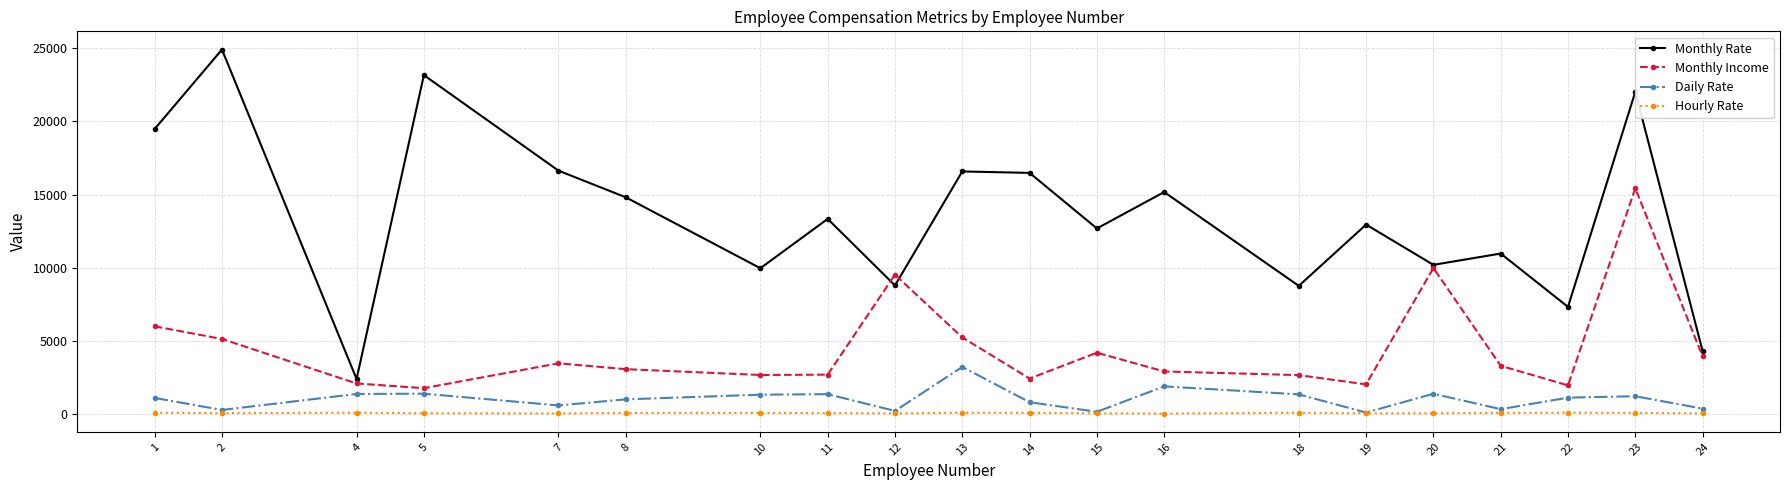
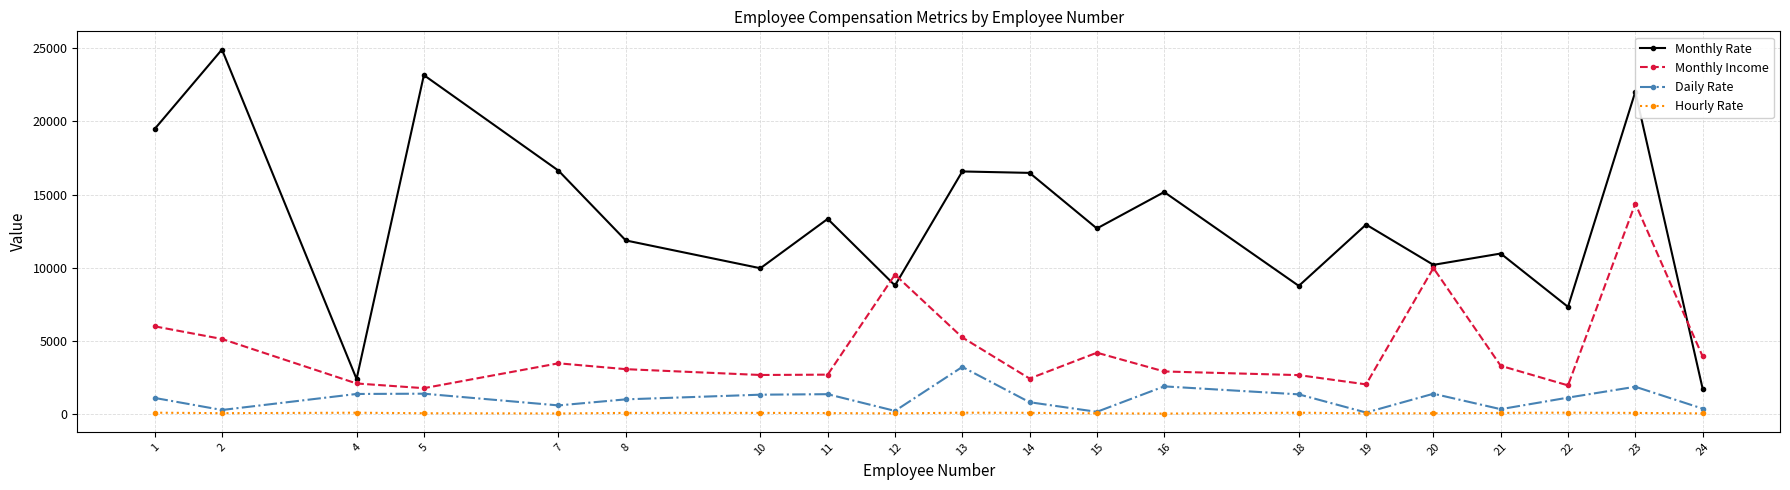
Monthly Rate, 8: 14800 -> 11900
Monthly Income, 23: 15400 -> 14400
Daily Rate, 23: 1200 -> 1900
Monthly Rate, 24: 4300 -> 1700
